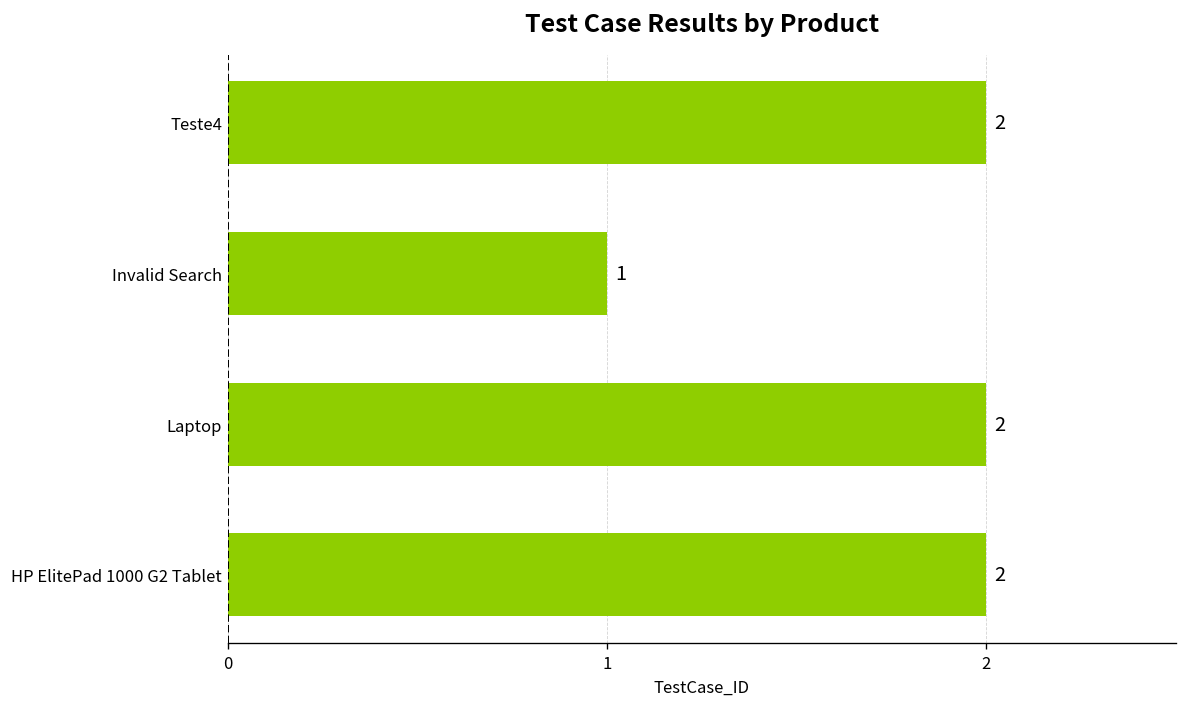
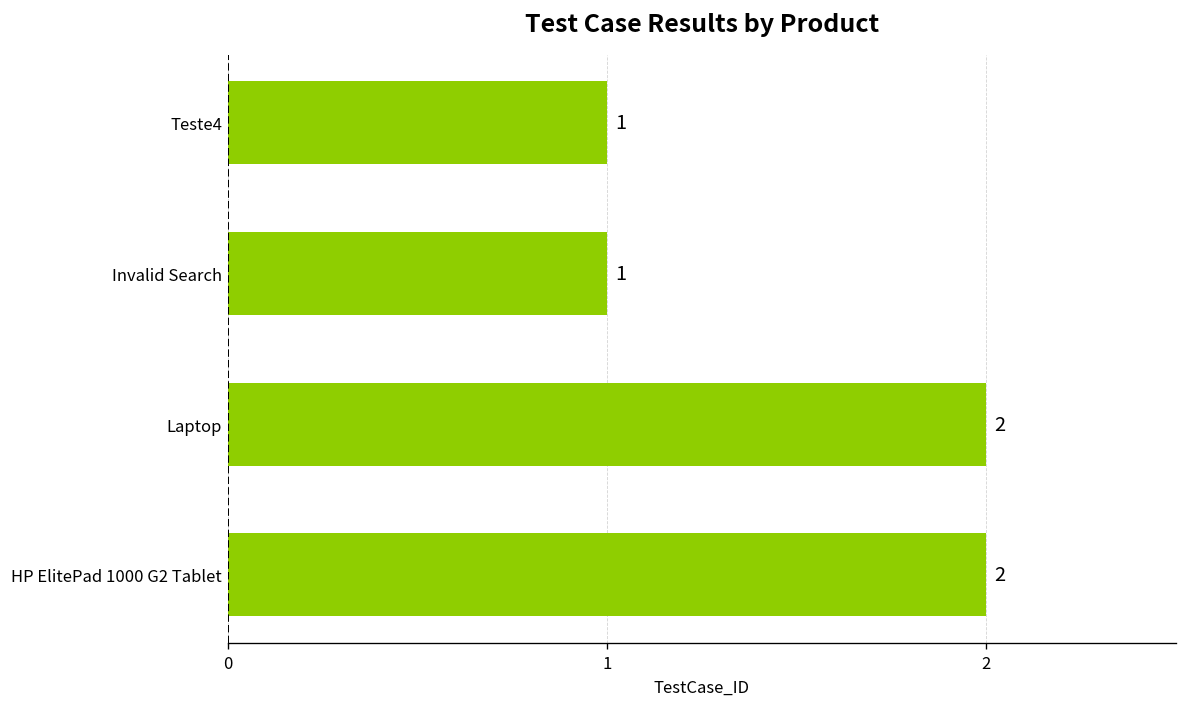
Teste4: 2 -> 1
